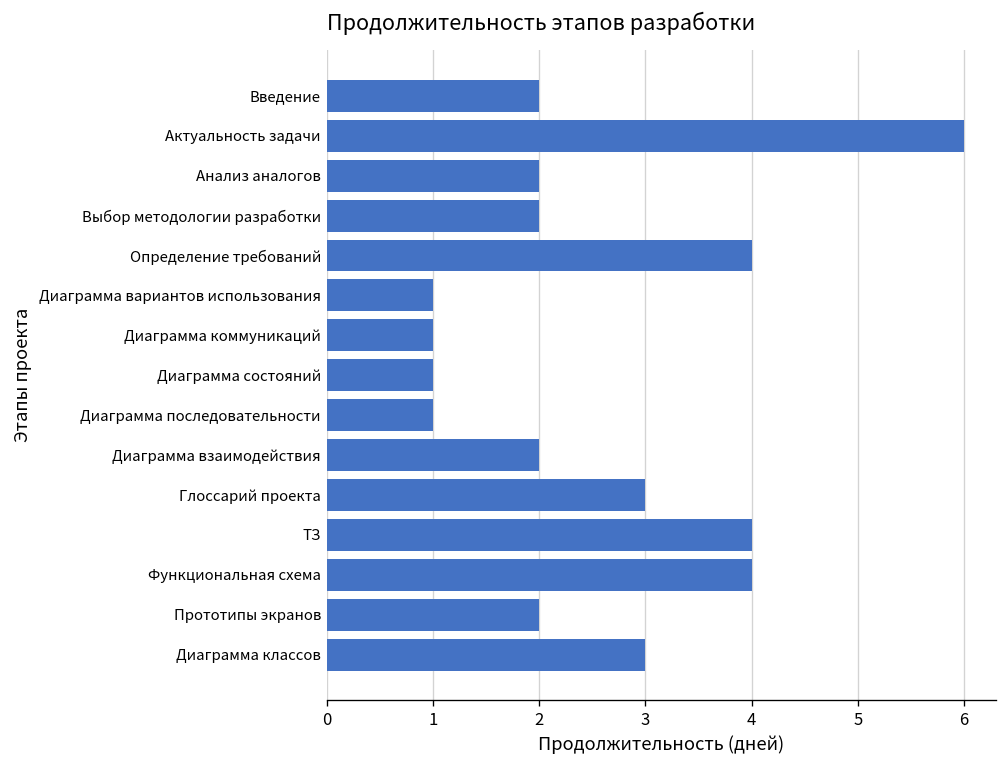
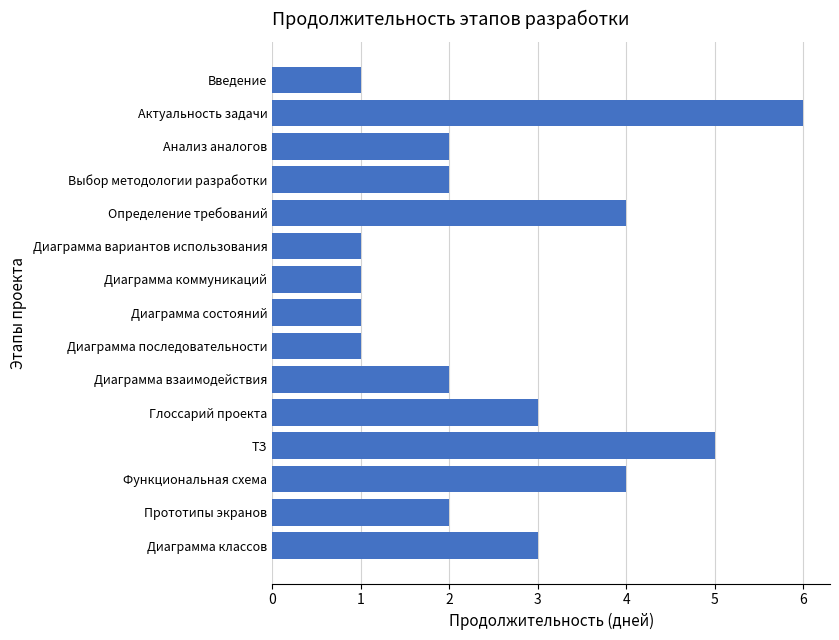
Введение: 2 -> 1
ТЗ: 4 -> 5
